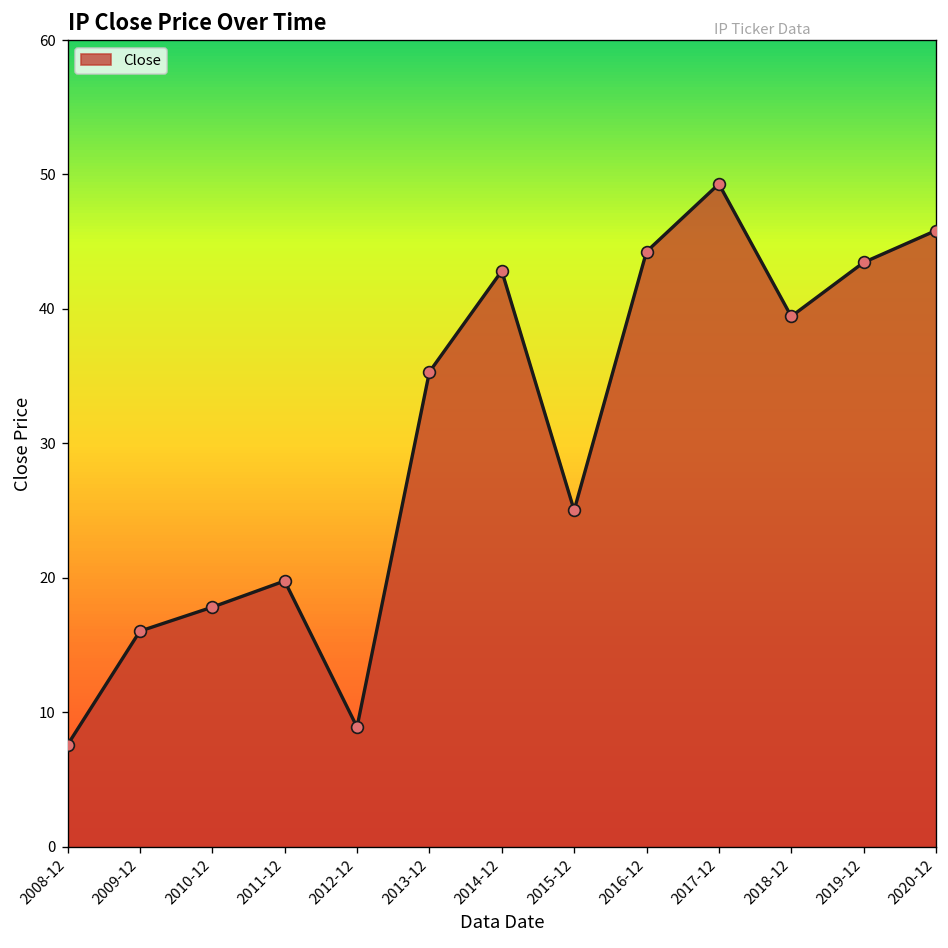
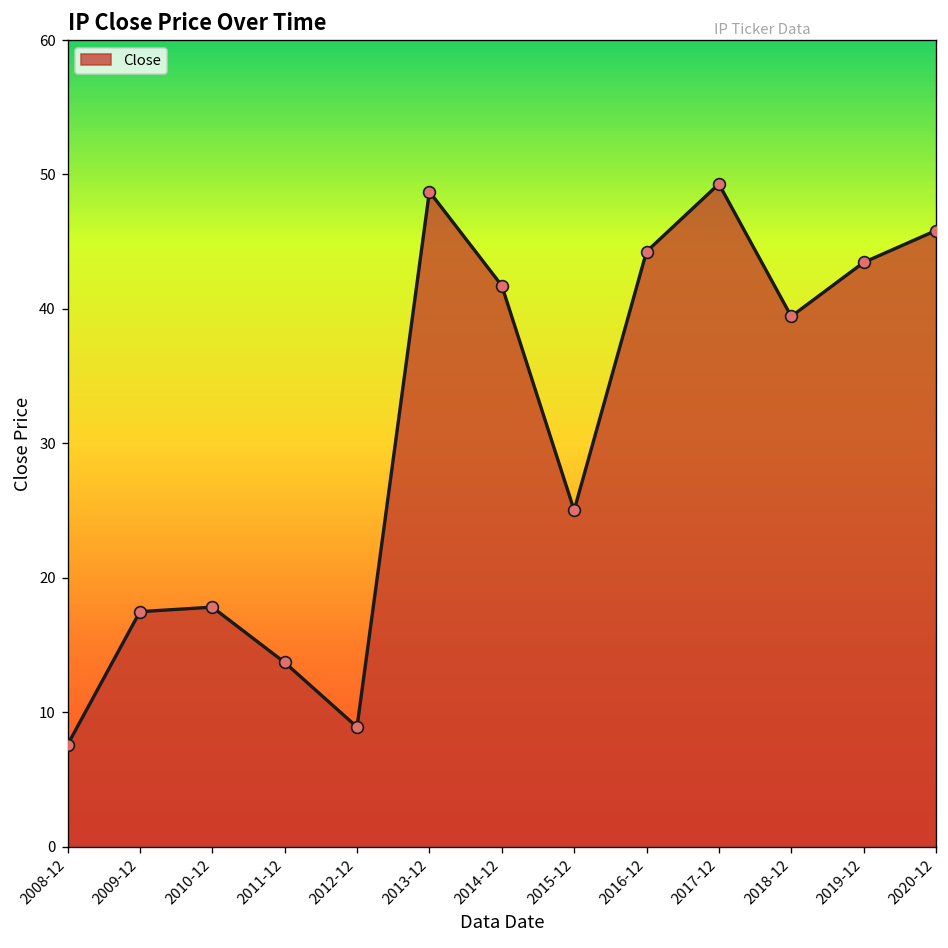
2009-12: 16.0 -> 17.5
2011-12: 19.8 -> 13.7
2013-12: 35.3 -> 48.7
2014-12: 42.8 -> 41.7
